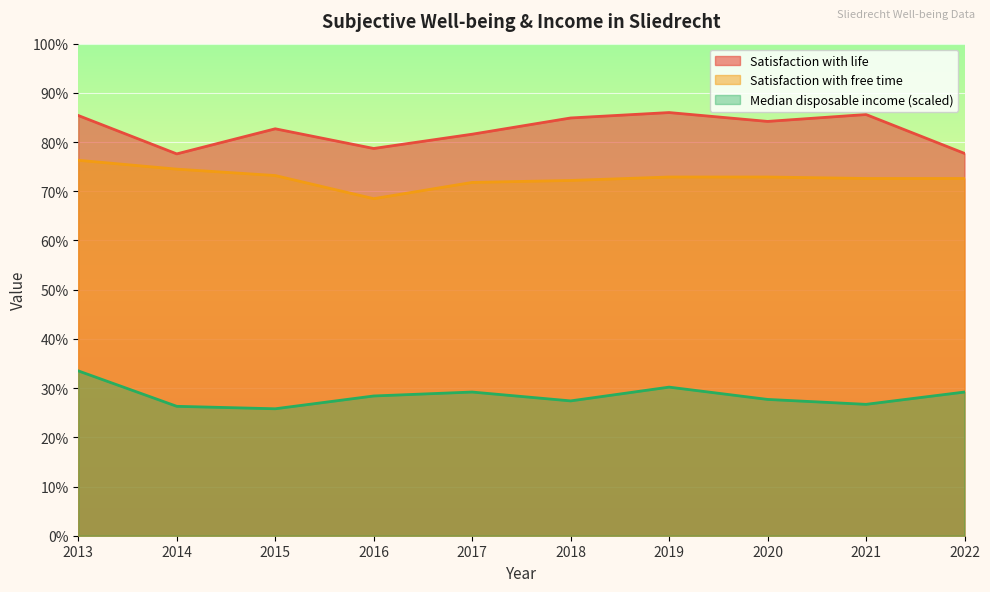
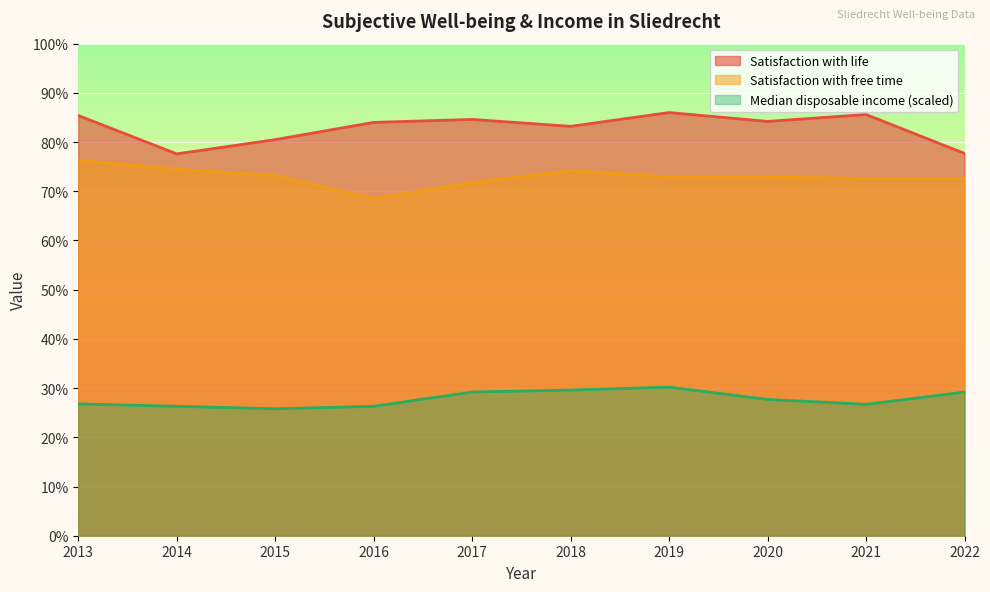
Median disposable income (scaled), 2013: 34% -> 27%
Satisfaction with life, 2015: 83% -> 81%
Satisfaction with life, 2016: 79% -> 84%
Median disposable income (scaled), 2016: 28% -> 26%
Satisfaction with life, 2017: 82% -> 85%
Satisfaction with life, 2018: 85% -> 83%
Satisfaction with free time, 2018: 72% -> 74%
Median disposable income (scaled), 2018: 27% -> 30%
